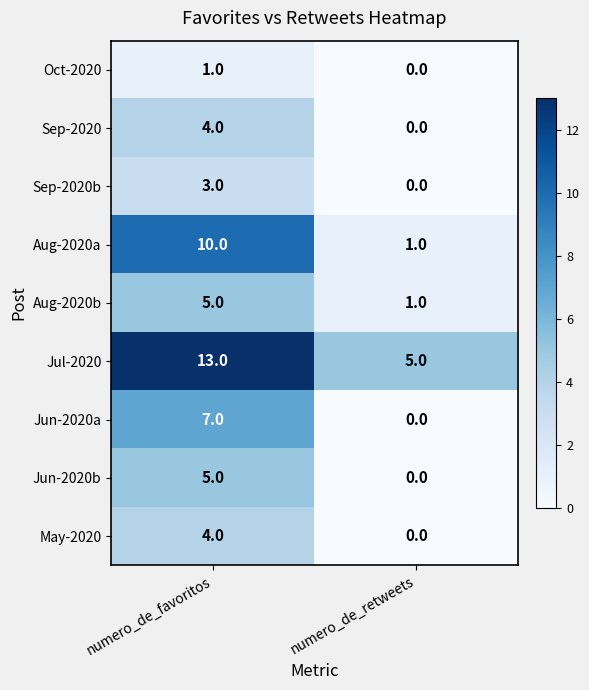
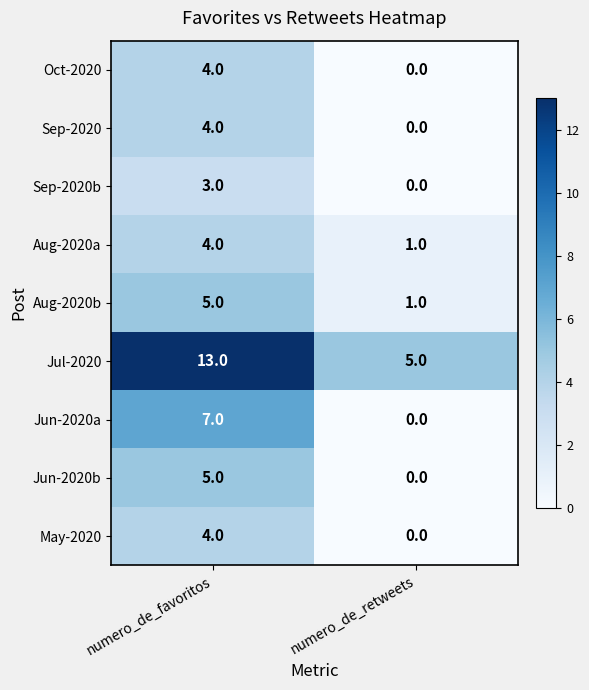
Oct-2020, numero_de_favoritos: 1.0 -> 4.0
Aug-2020a, numero_de_favoritos: 10.0 -> 4.0
